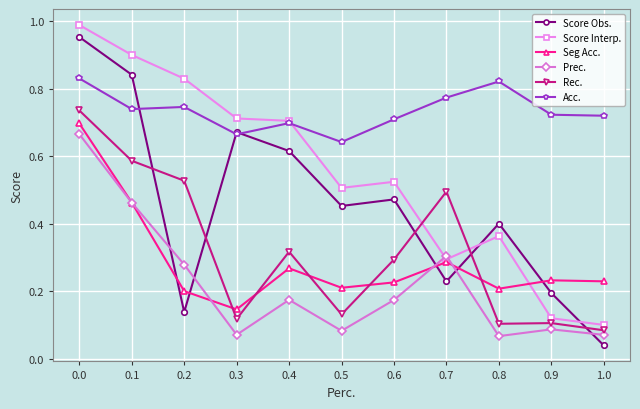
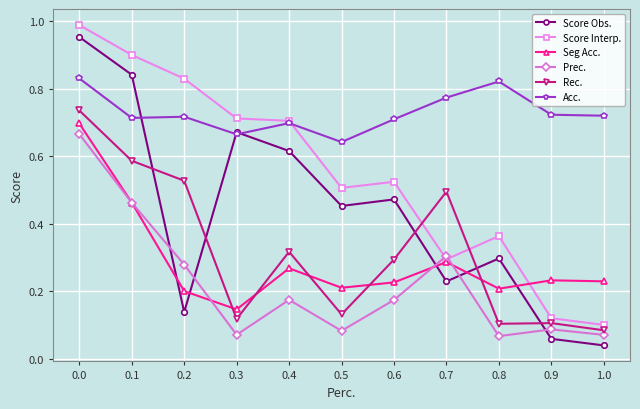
Acc., 0.1: 0.74 -> 0.71
Acc., 0.2: 0.75 -> 0.72
Score Obs., 0.8: 0.40 -> 0.30
Score Obs., 0.9: 0.19 -> 0.06
